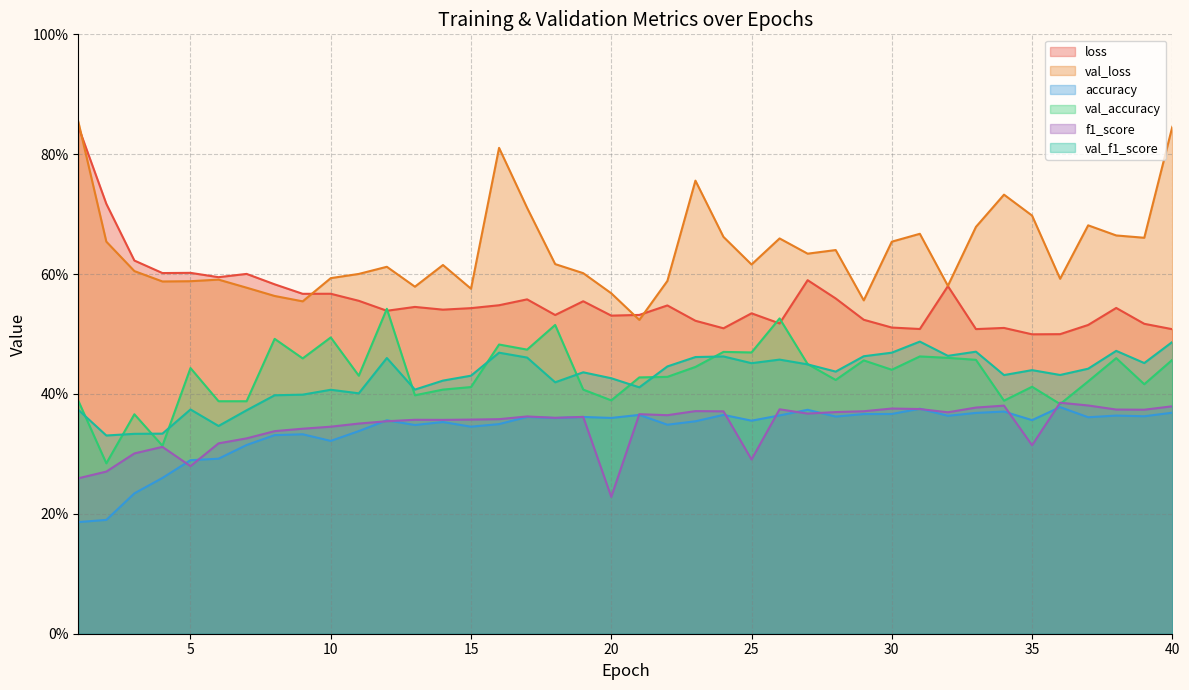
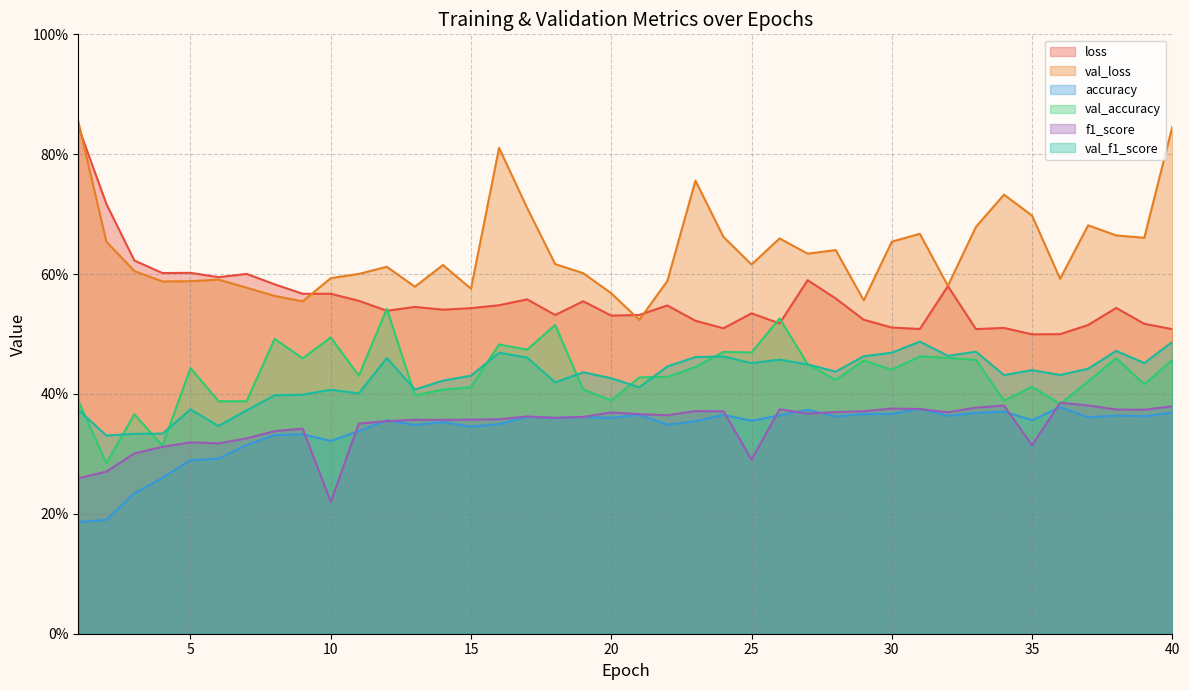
f1_score, 5: 28% -> 32%
f1_score, 10: 35% -> 22%
f1_score, 20: 23% -> 37%
